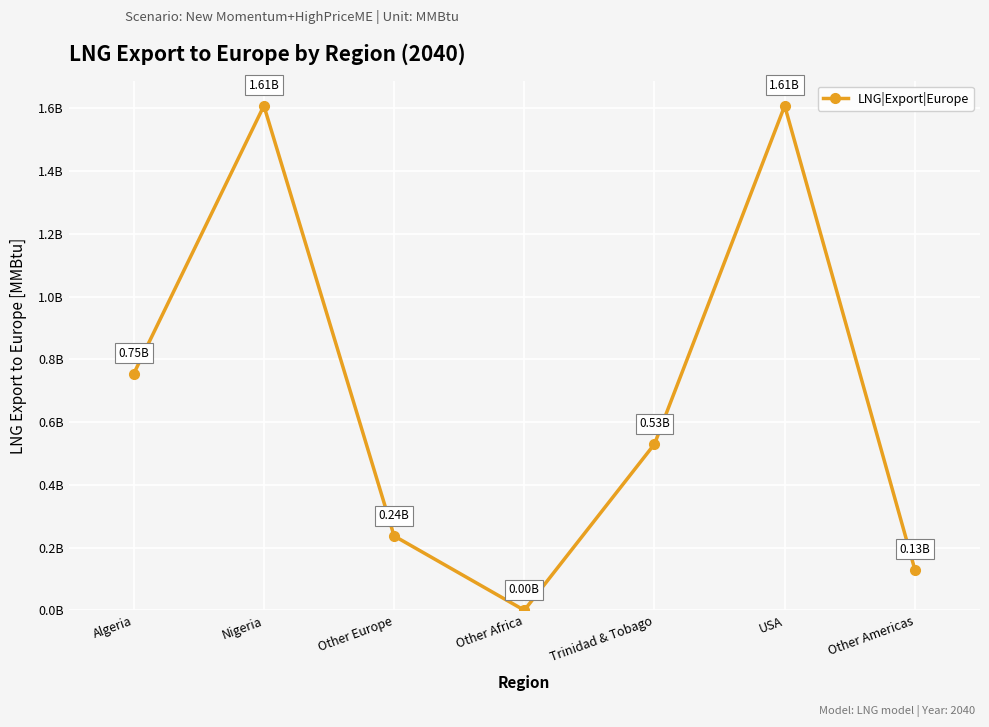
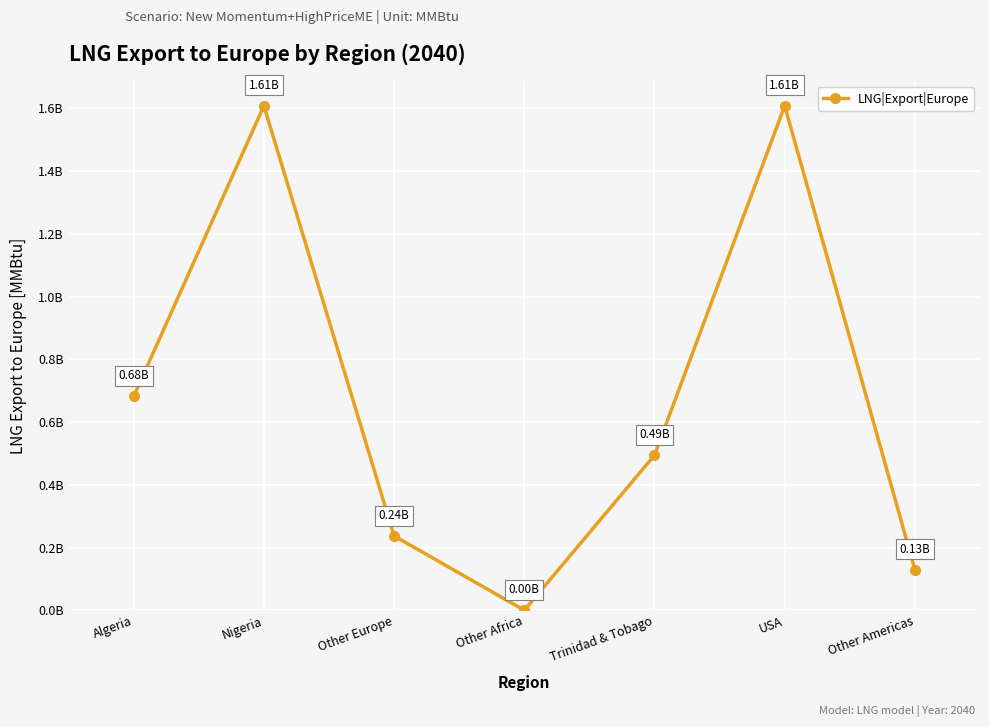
Algeria: 0.75B -> 0.68B
Trinidad & Tobago: 0.53B -> 0.49B
